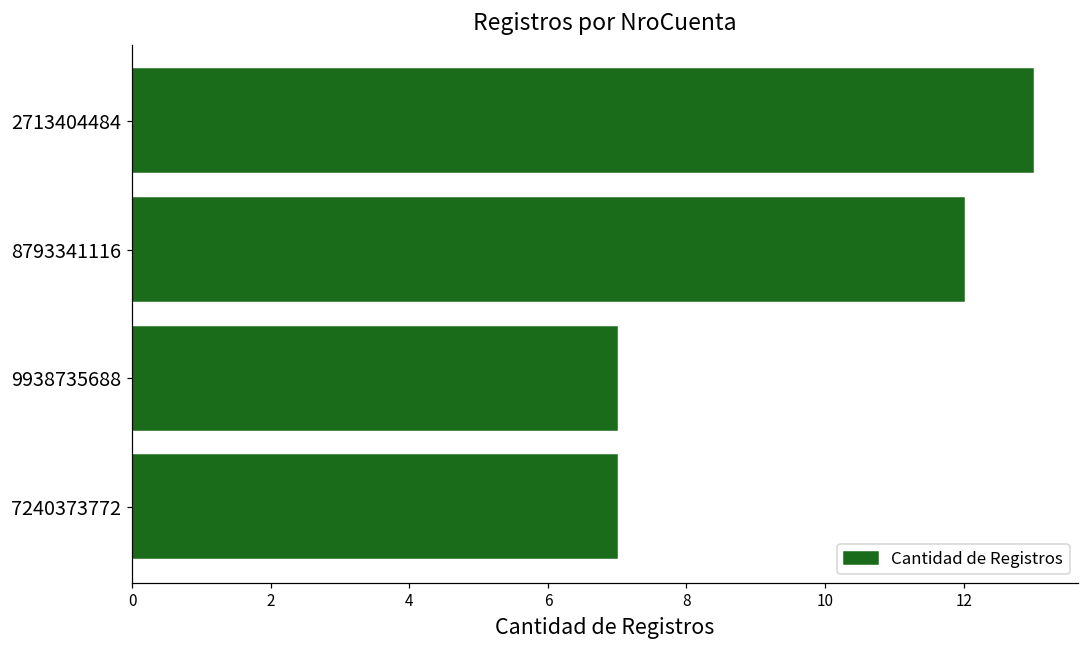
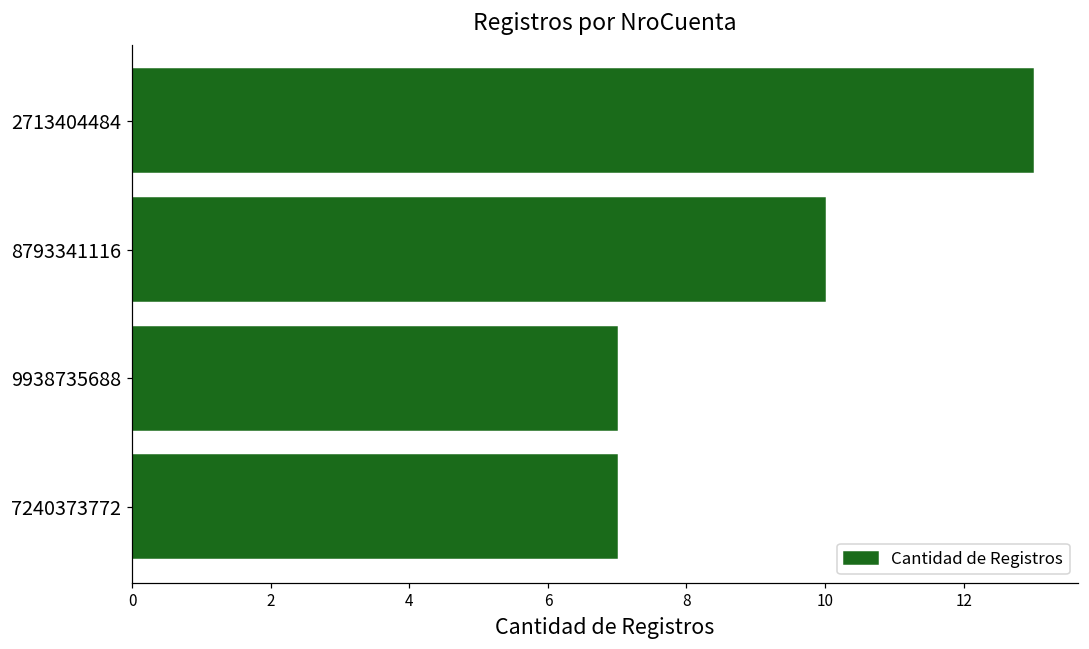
8793341116: 12 -> 10
